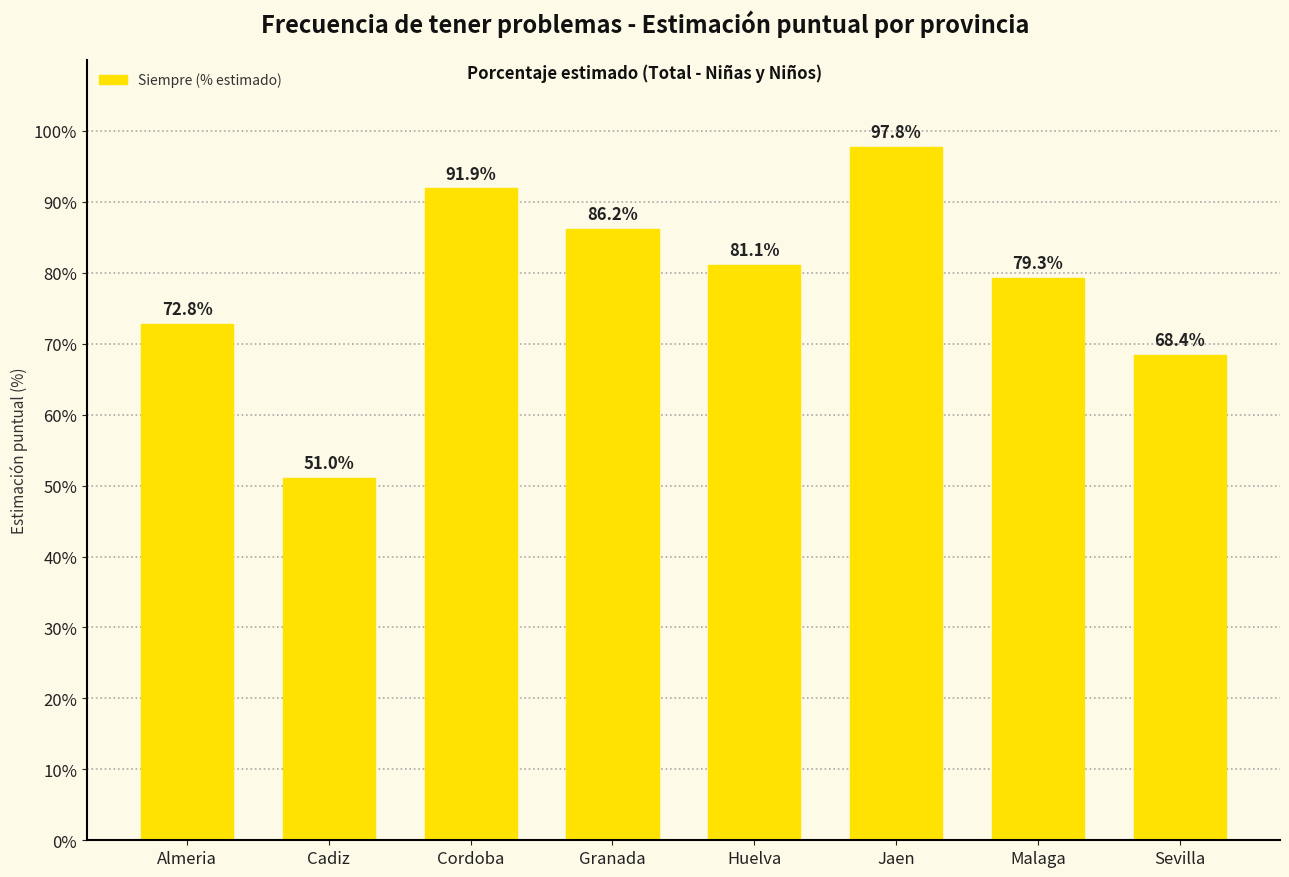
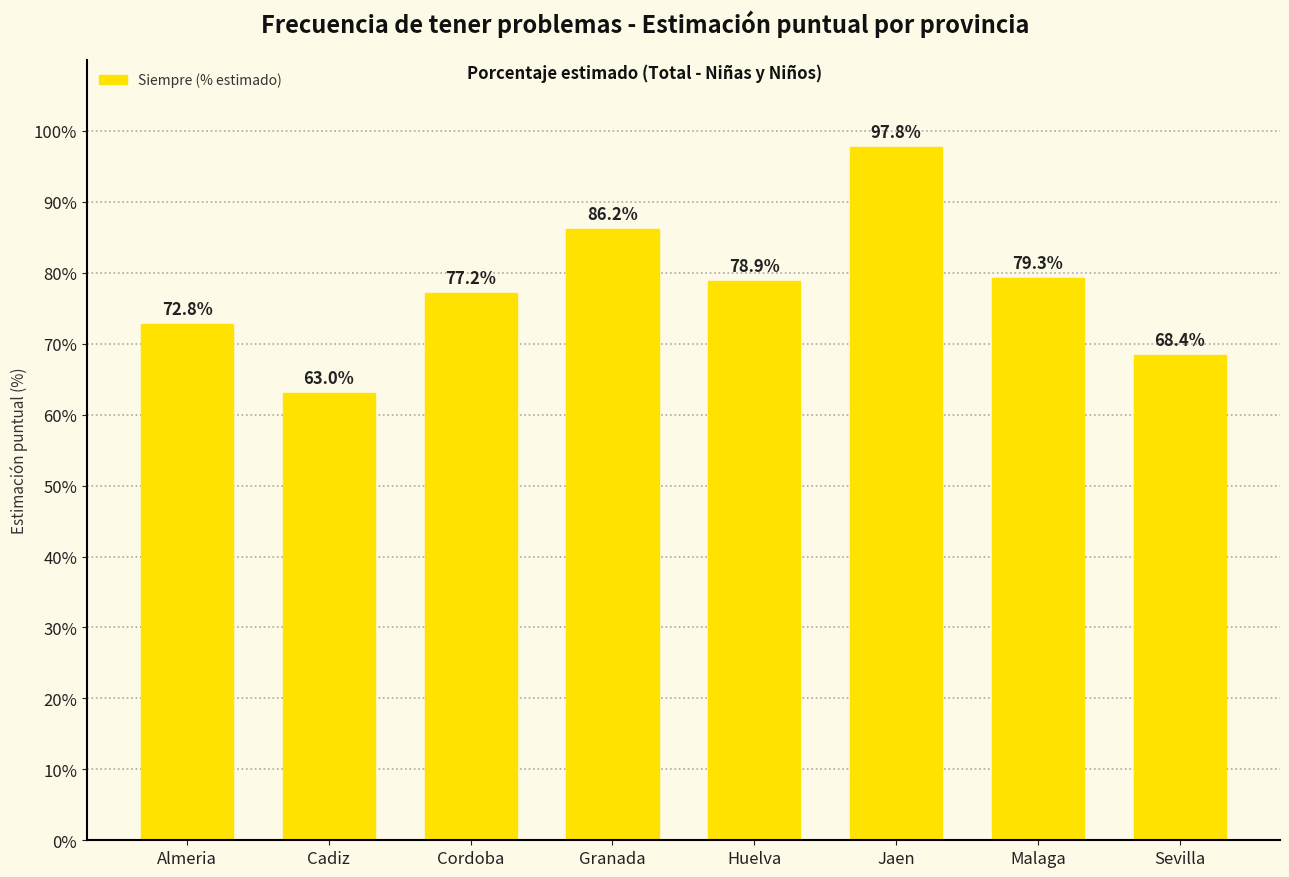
Cadiz: 51.0% -> 63.0%
Cordoba: 91.9% -> 77.2%
Huelva: 81.1% -> 78.9%
